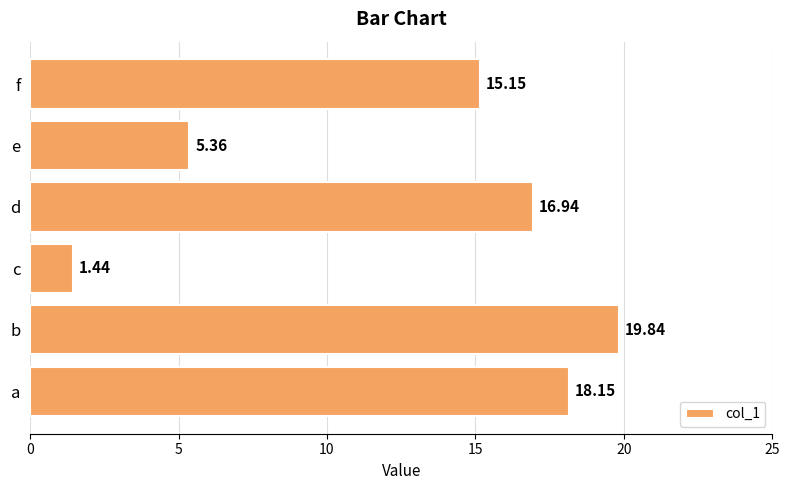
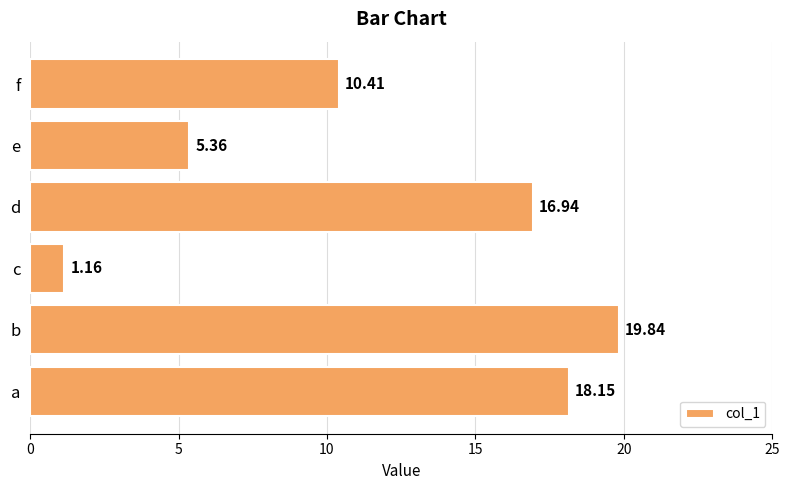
f: 15.15 -> 10.41
c: 1.44 -> 1.16
